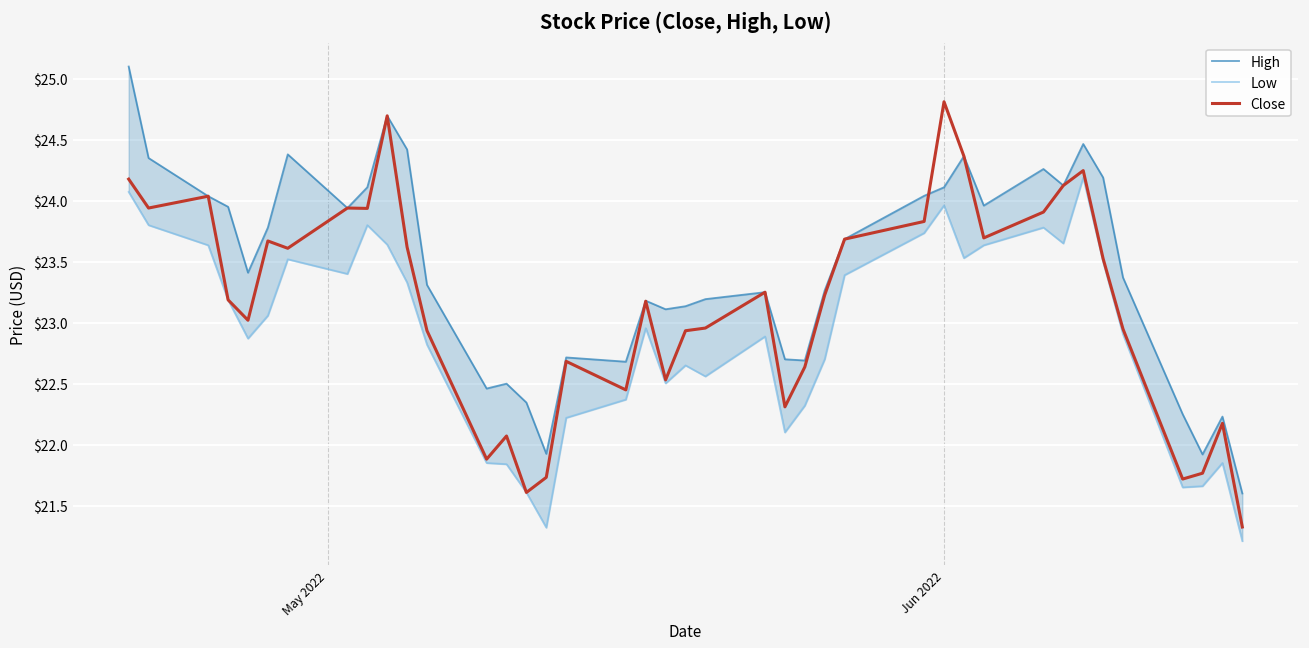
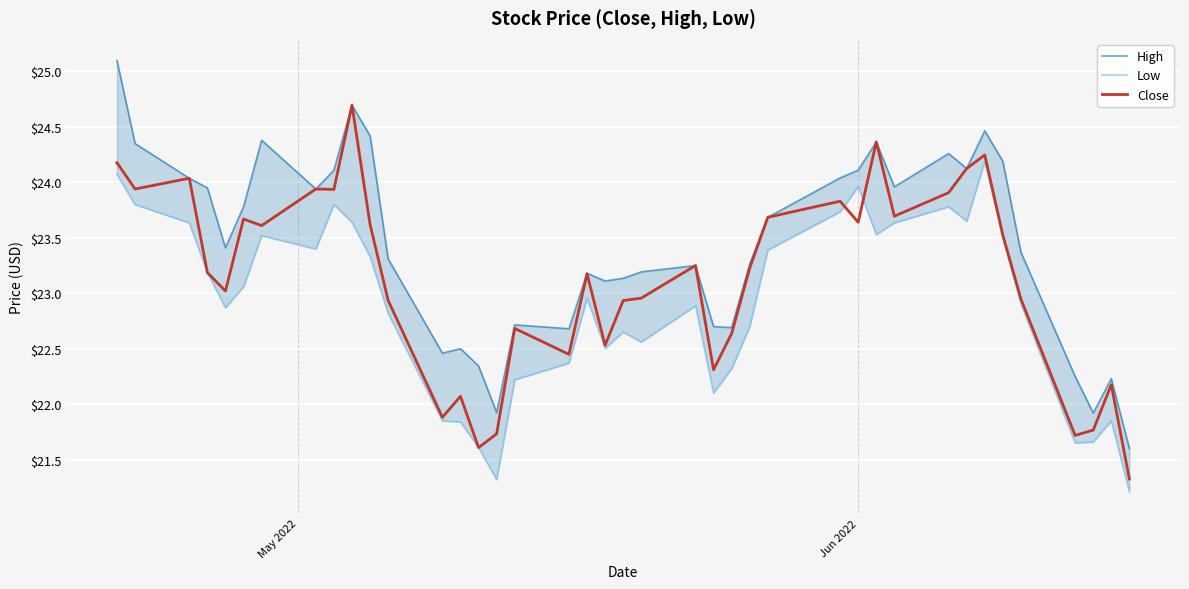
Close, Jun 2022: $24.81 -> $23.64
